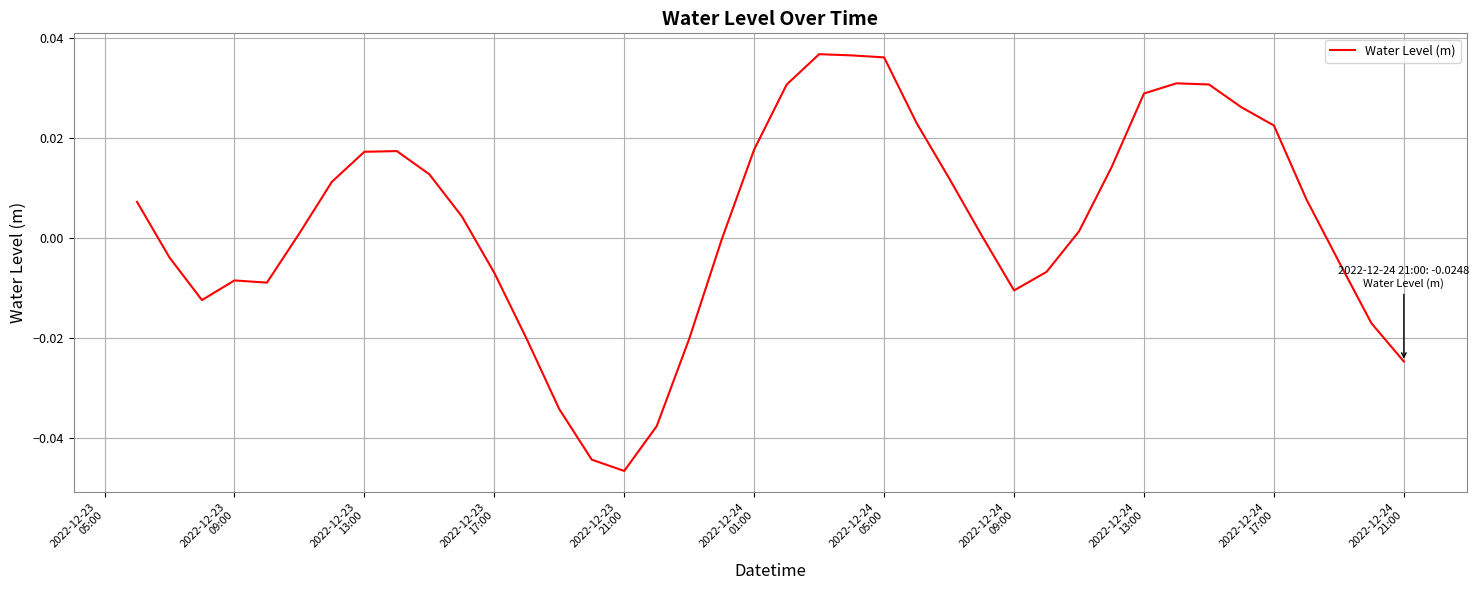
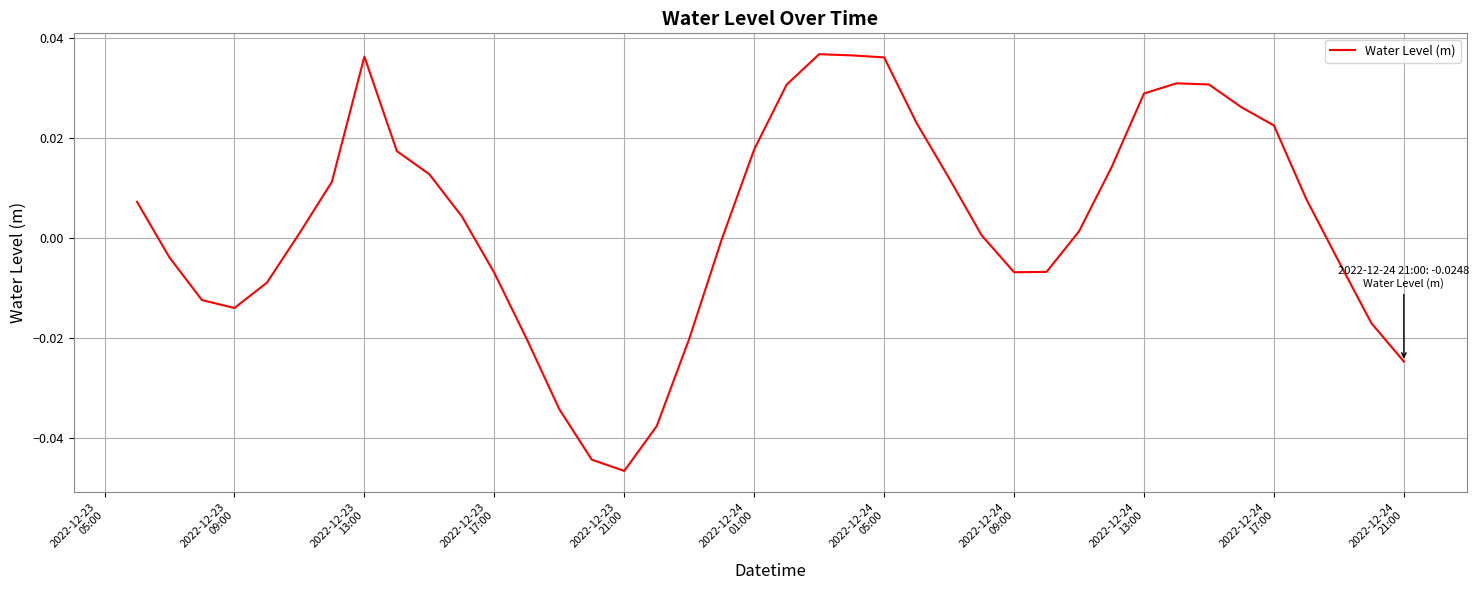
2022-12-23 09:00: -0.009 -> -0.014
2022-12-23 13:00: 0.017 -> 0.036
2022-12-24 09:00: -0.011 -> -0.007
